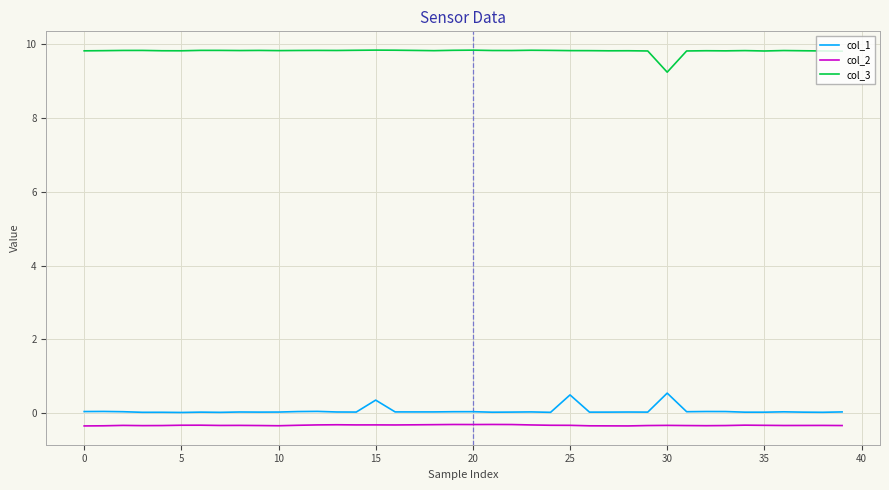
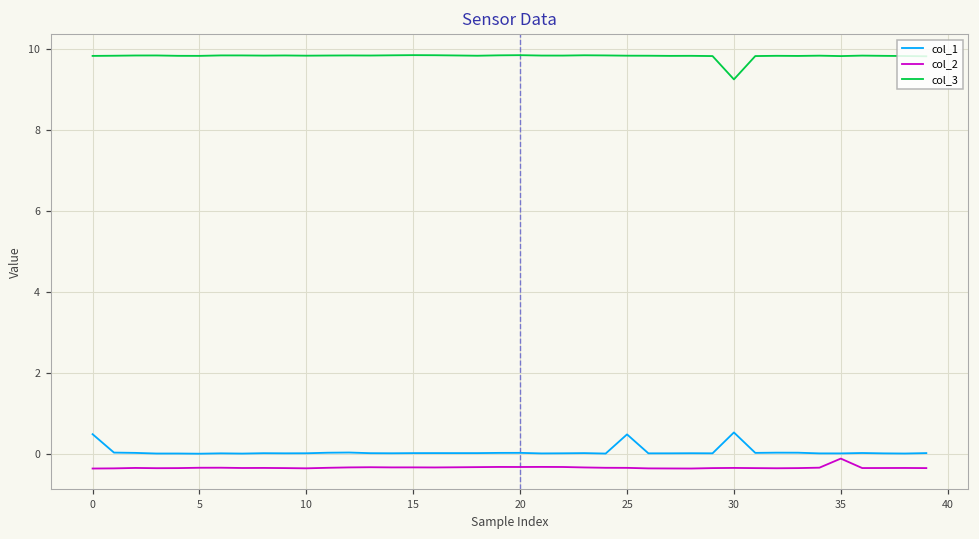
col_1, 0: 0.0 -> 0.5
col_1, 15: 0.4 -> 0.0
col_2, 35: -0.3 -> -0.1
